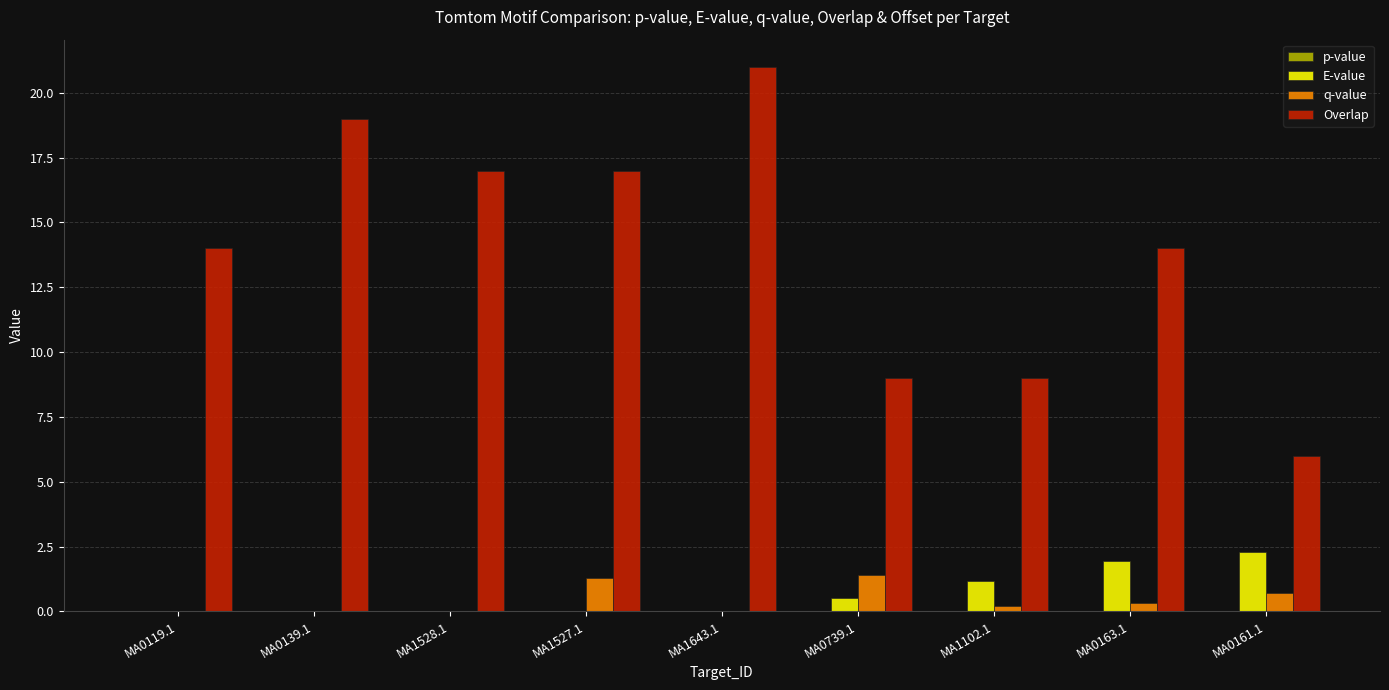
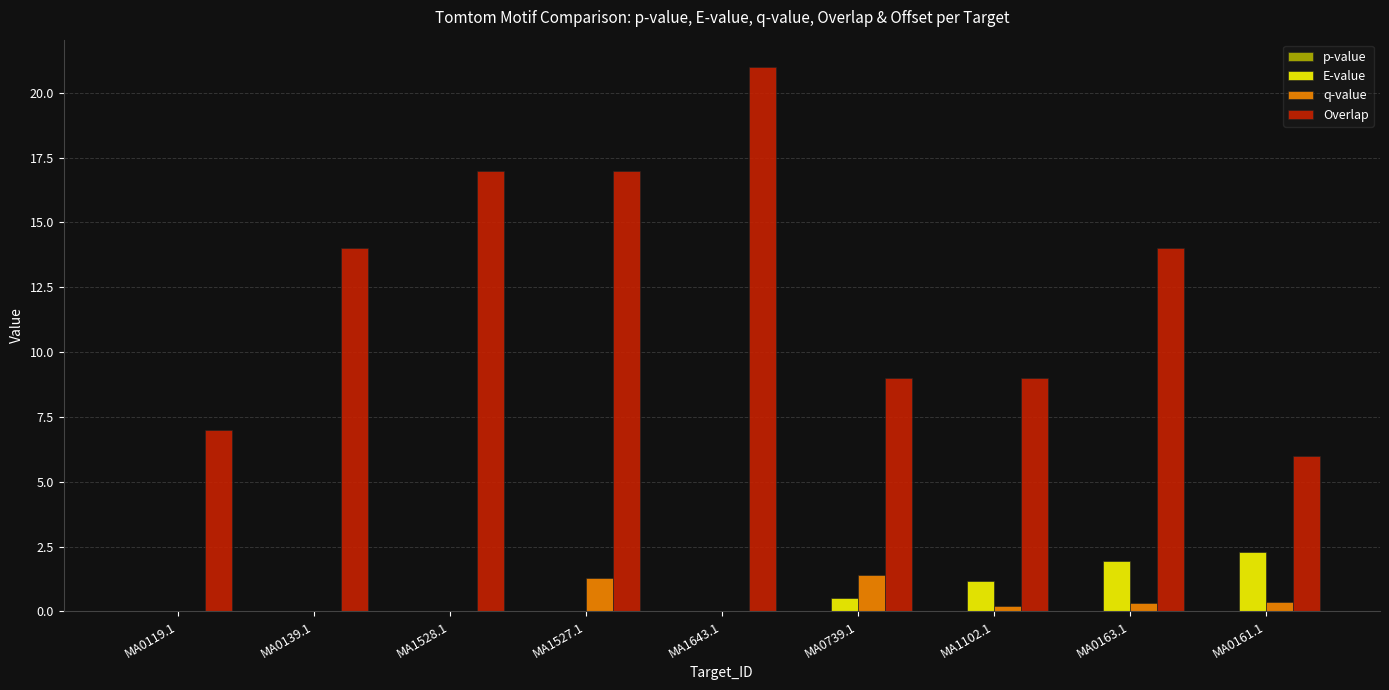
Overlap, MA0119.1: 14 -> 7
Overlap, MA0139.1: 19 -> 14
q-value, MA0161.1: 0.7 -> 0.4
